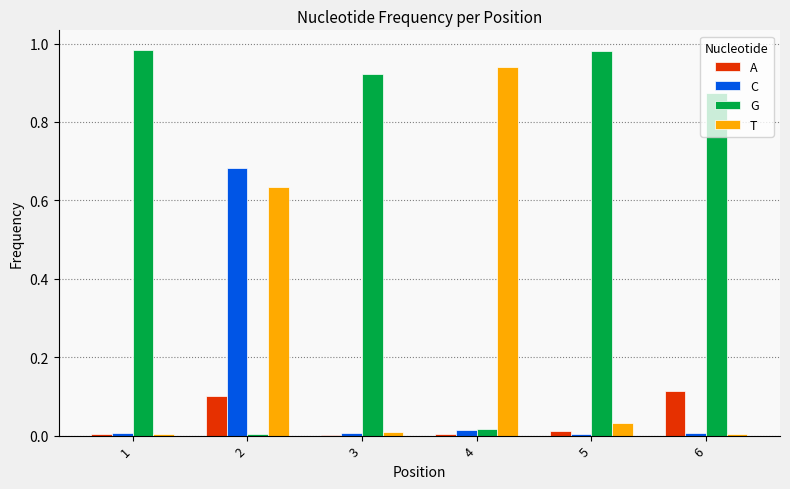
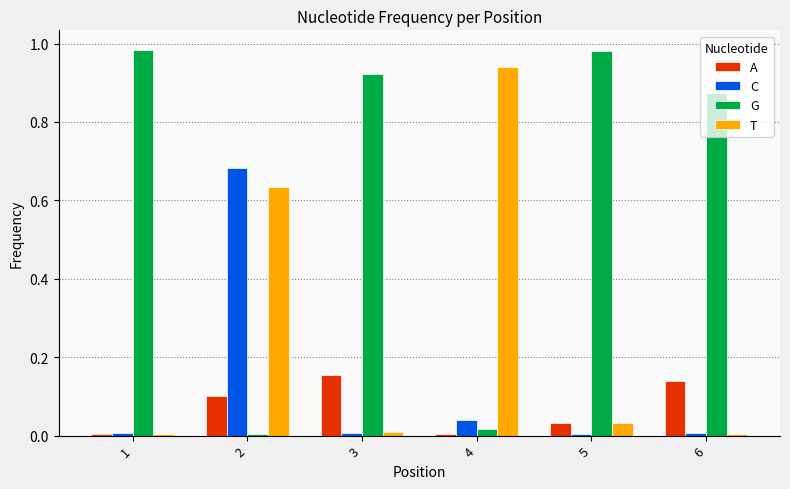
A, 3: 0.00 -> 0.16
C, 4: 0.01 -> 0.04
A, 5: 0.01 -> 0.03
A, 6: 0.11 -> 0.14
